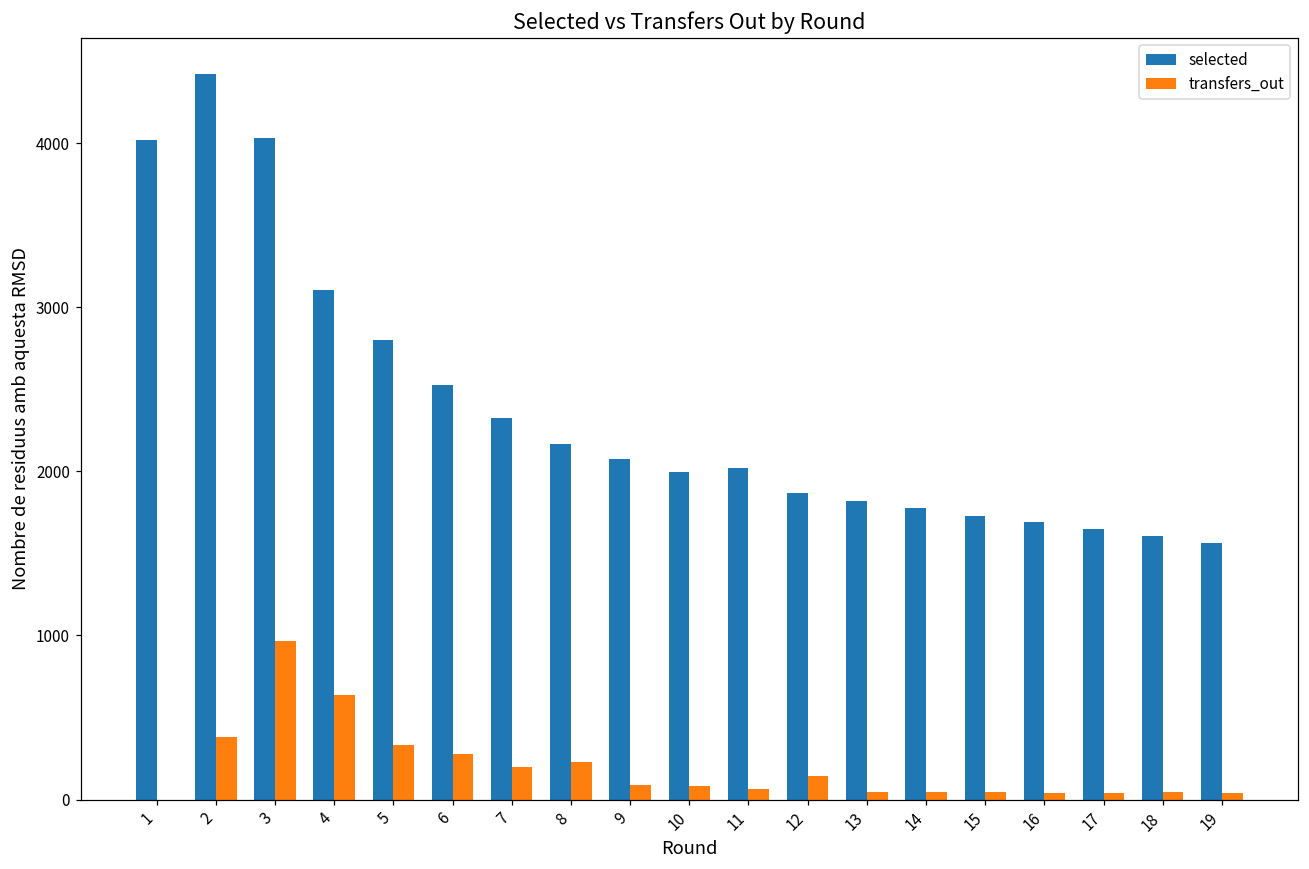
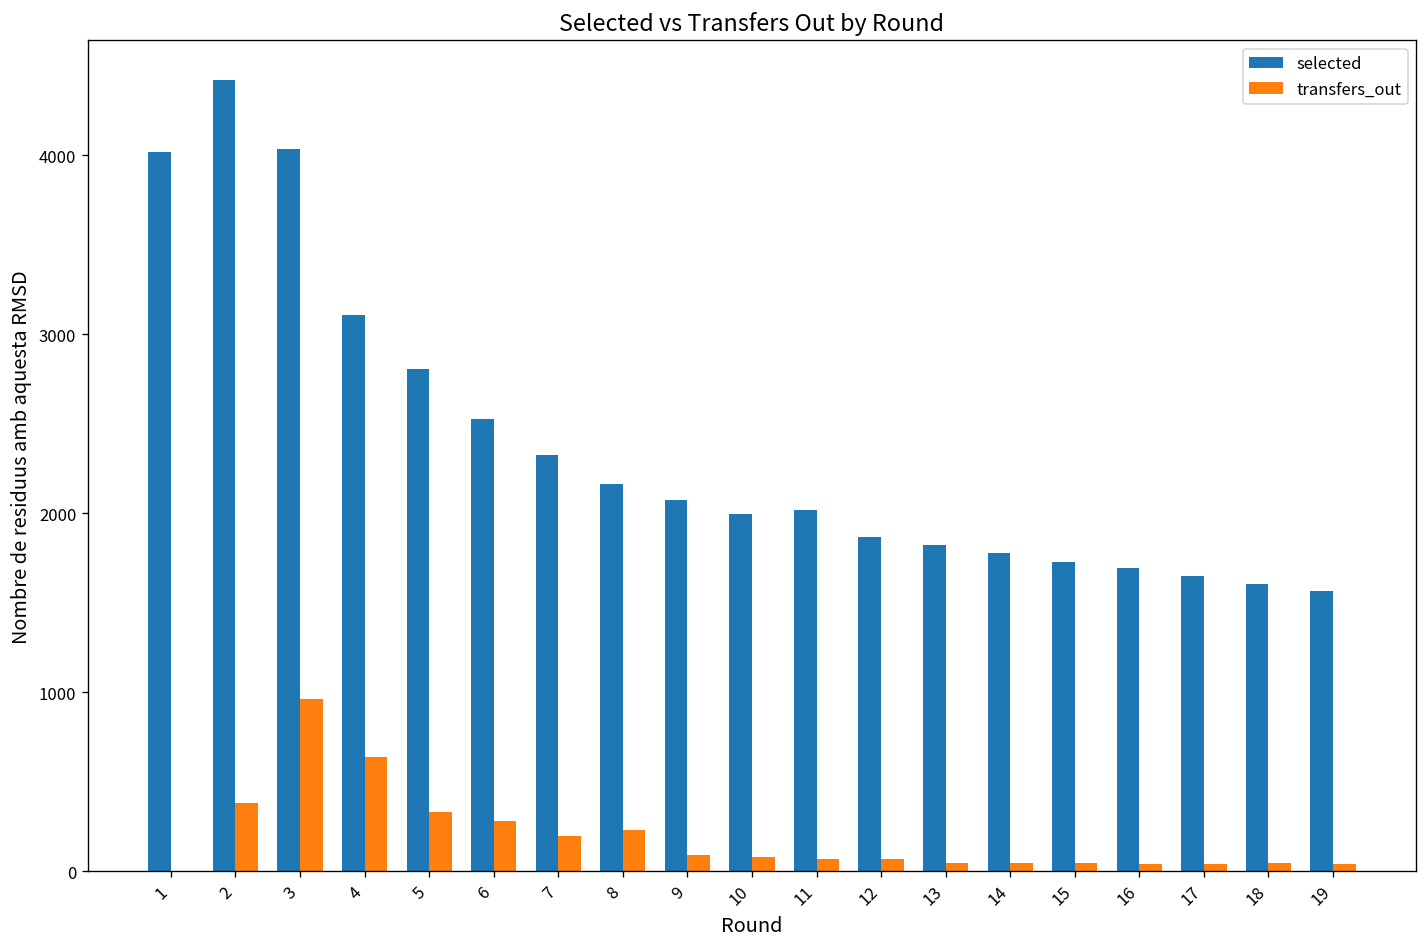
transfers_out, 12: 140 -> 70
